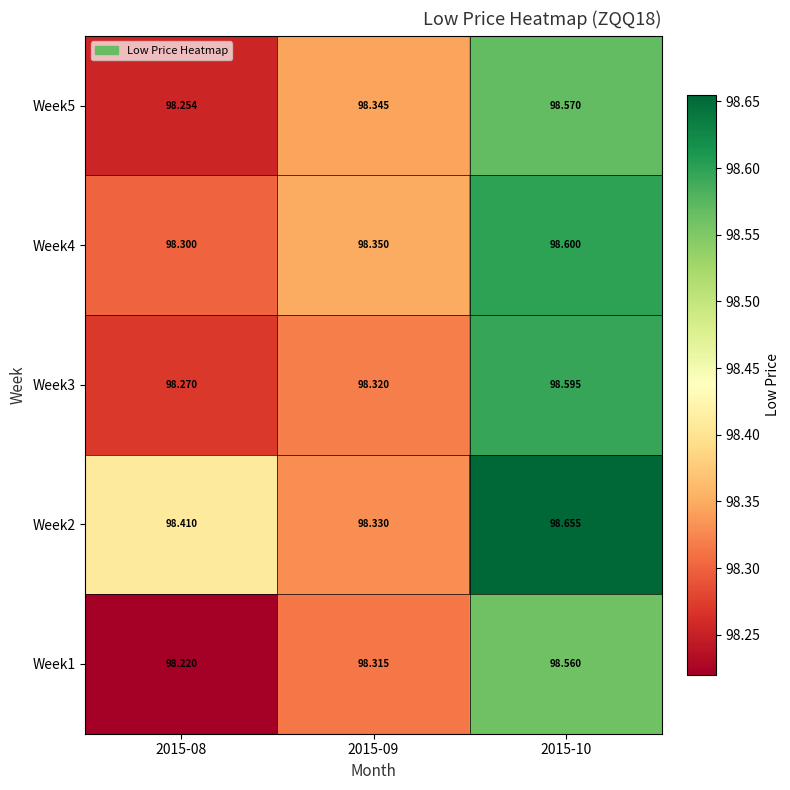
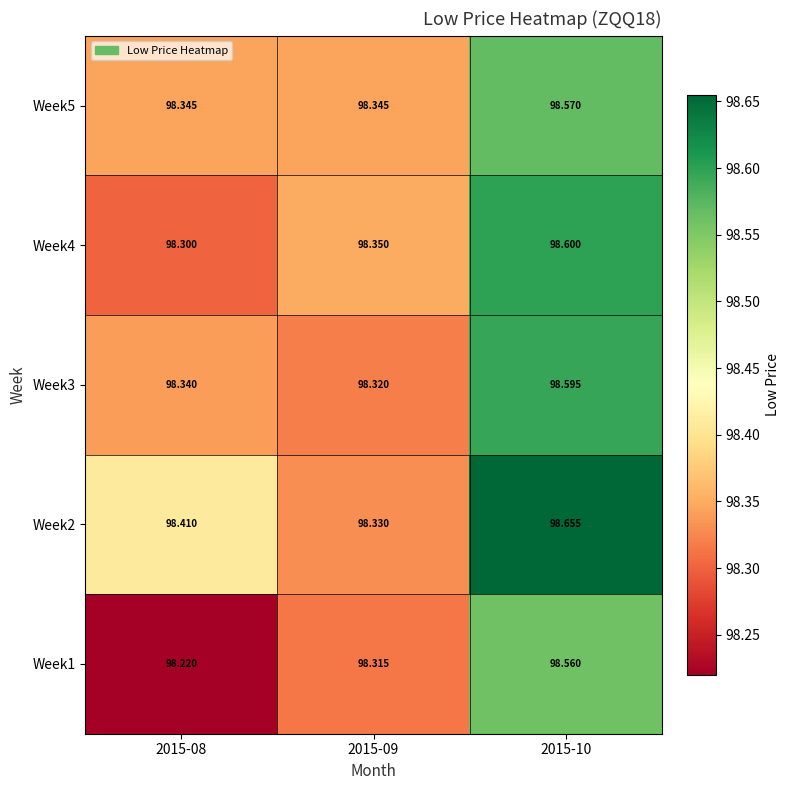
Week5, 2015-08: 98.254 -> 98.345
Week3, 2015-08: 98.270 -> 98.340
